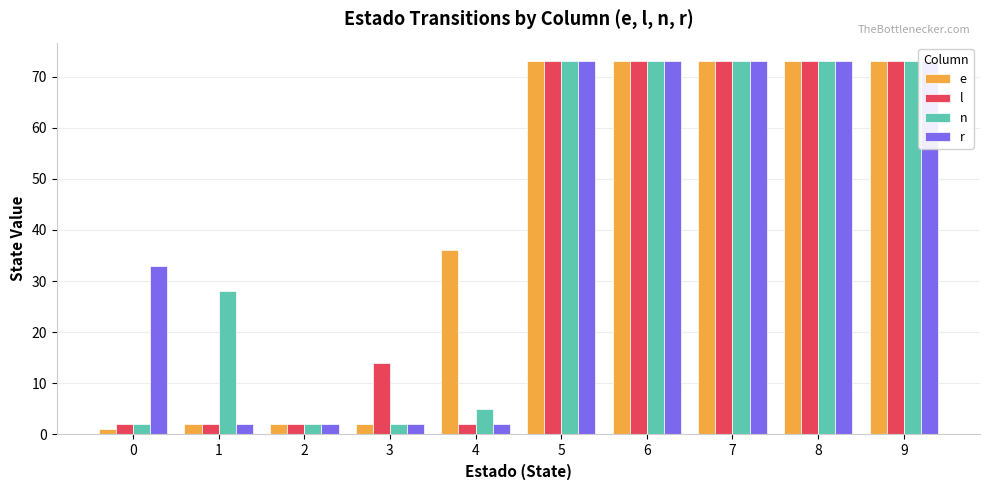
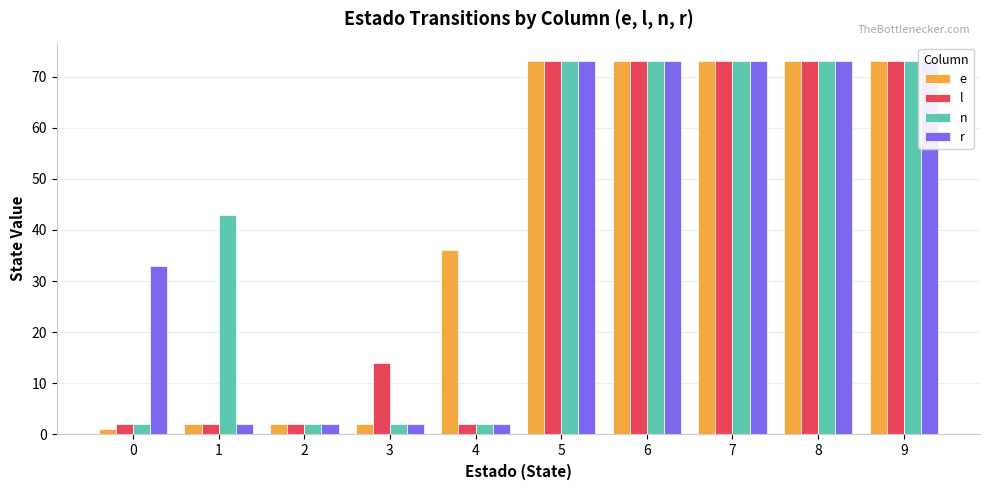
n, 1: 28 -> 43
n, 4: 5 -> 2
